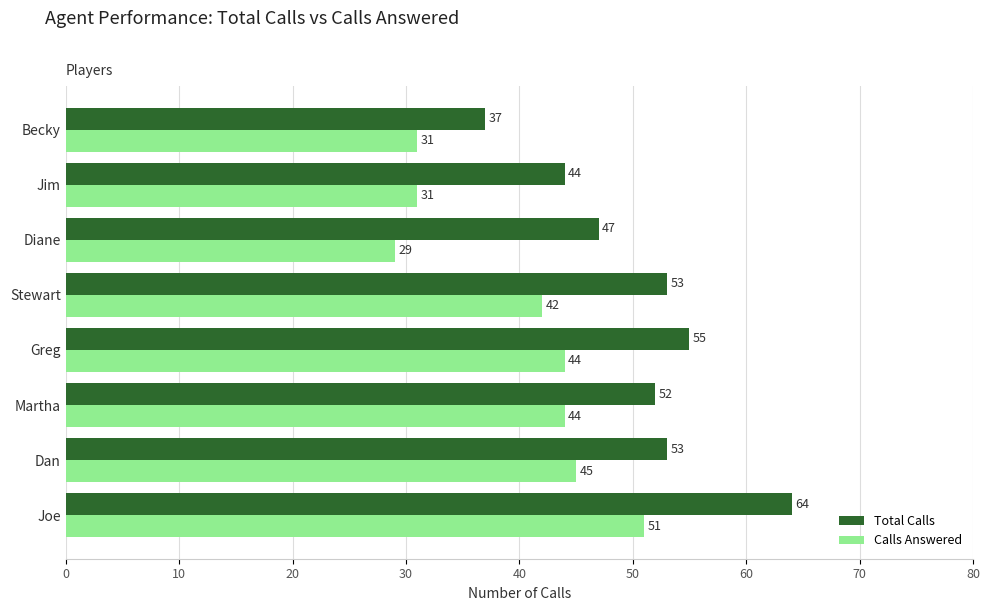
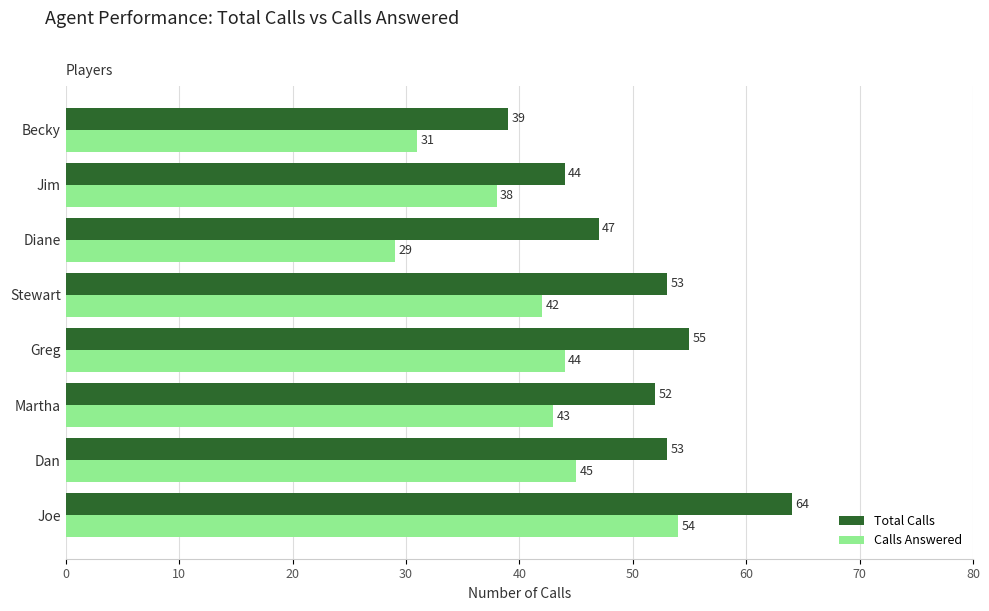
Total Calls, Becky: 37 -> 39
Calls Answered, Jim: 31 -> 38
Calls Answered, Martha: 44 -> 43
Calls Answered, Joe: 51 -> 54
